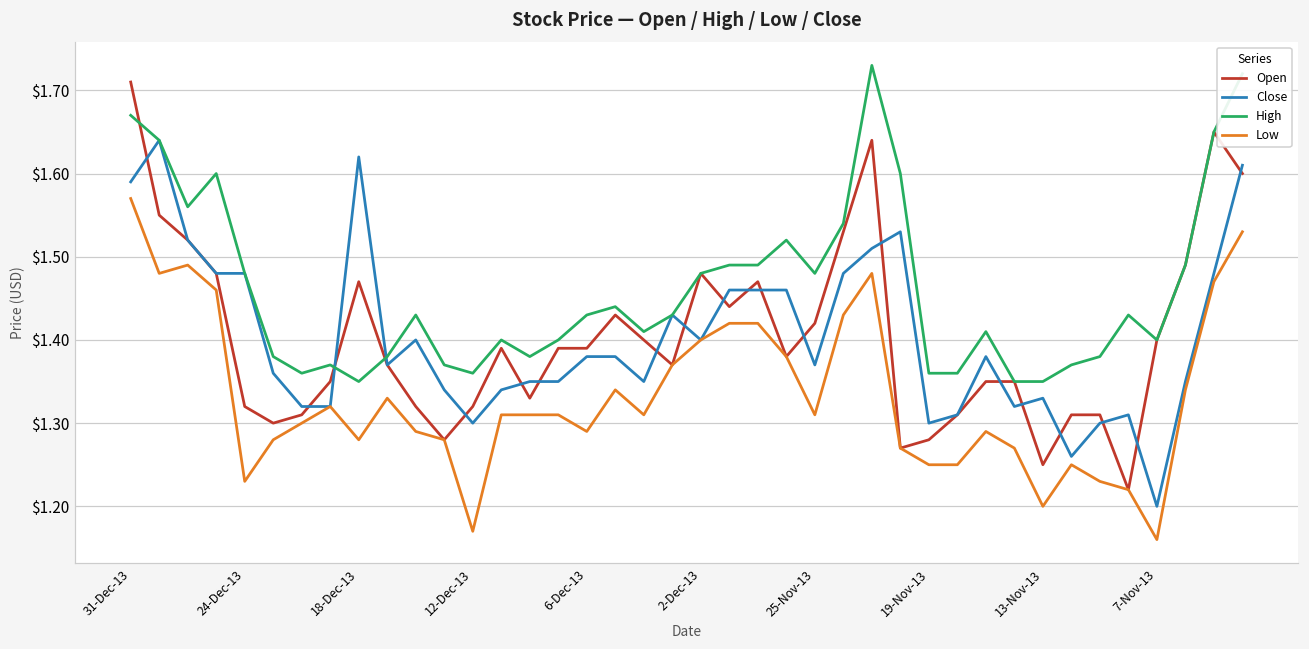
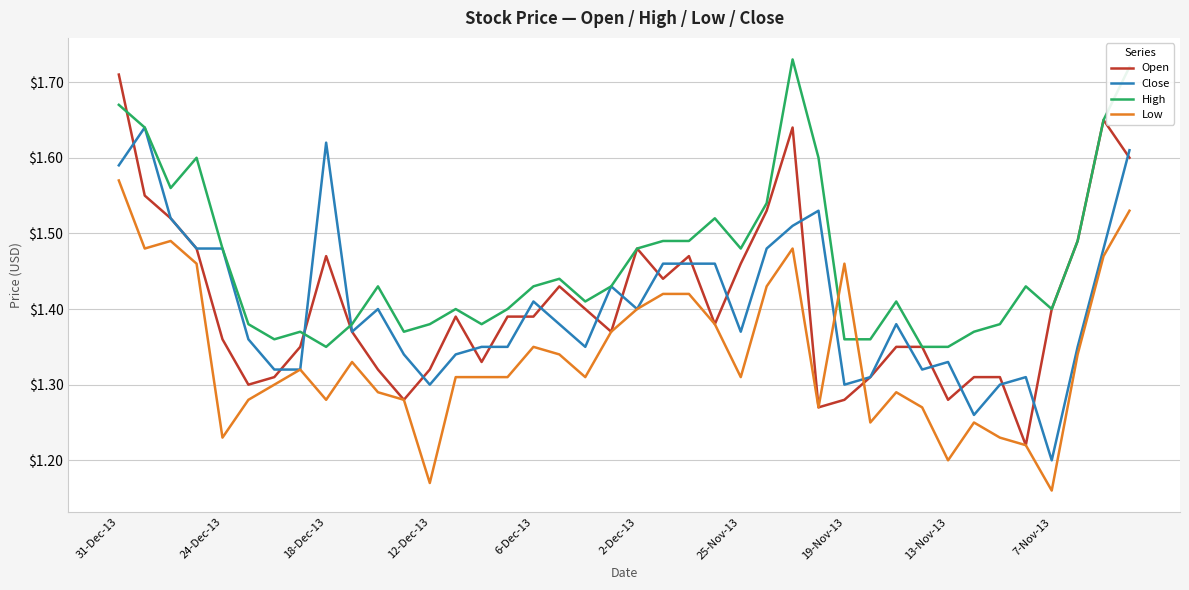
Open, 24-Dec-13: $1.32 -> $1.36
High, 12-Dec-13: $1.36 -> $1.38
Close, 6-Dec-13: $1.38 -> $1.41
Low, 6-Dec-13: $1.29 -> $1.35
Open, 25-Nov-13: $1.42 -> $1.46
Low, 19-Nov-13: $1.25 -> $1.46
Open, 13-Nov-13: $1.25 -> $1.28
